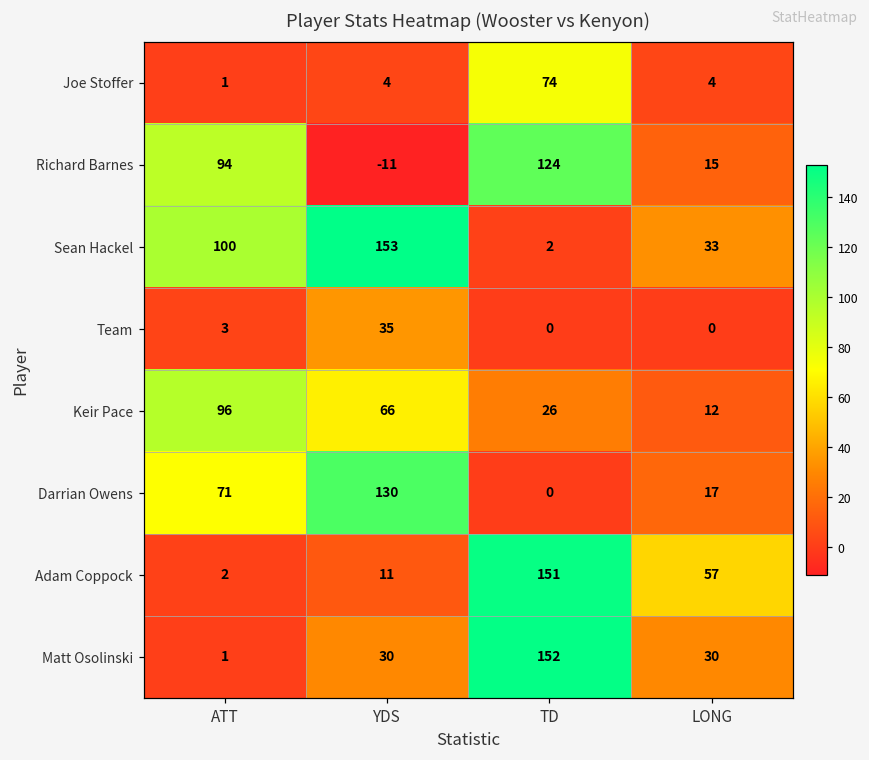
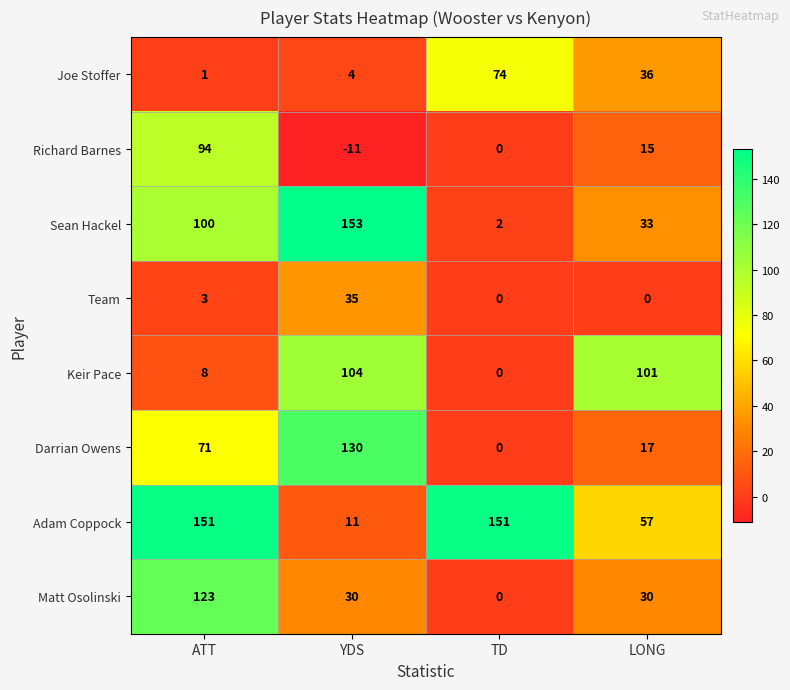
Joe Stoffer, LONG: 4 -> 36
Richard Barnes, TD: 124 -> 0
Keir Pace, ATT: 96 -> 8
Keir Pace, YDS: 66 -> 104
Keir Pace, TD: 26 -> 0
Keir Pace, LONG: 12 -> 101
Adam Coppock, ATT: 2 -> 151
Matt Osolinski, ATT: 1 -> 123
Matt Osolinski, TD: 152 -> 0
